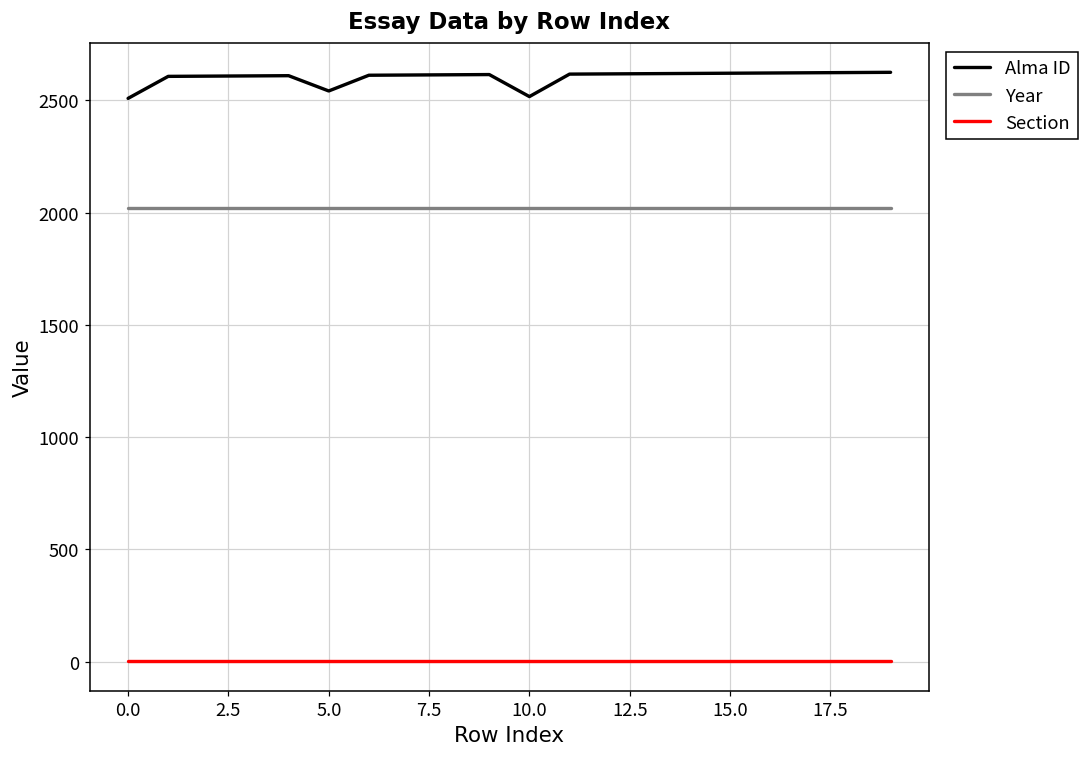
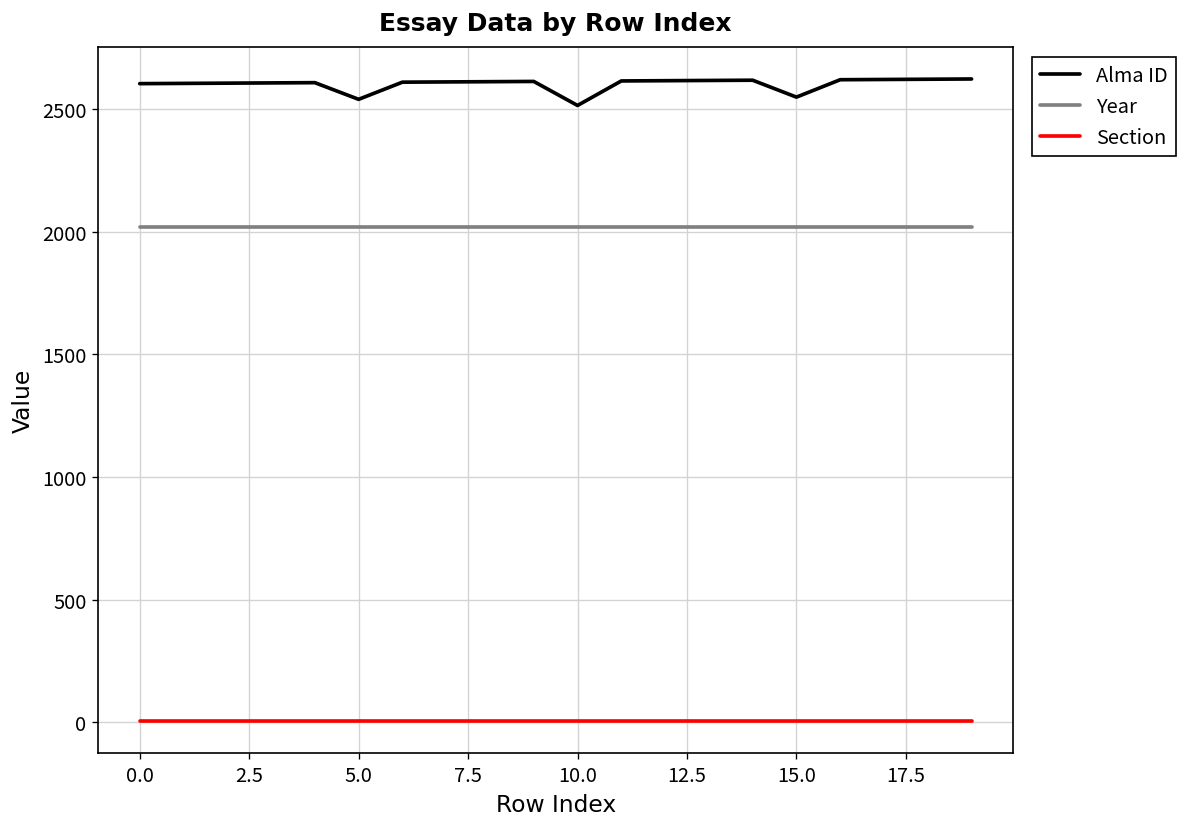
Alma ID, 0.0: 2510 -> 2610
Alma ID, 15.0: 2620 -> 2550
